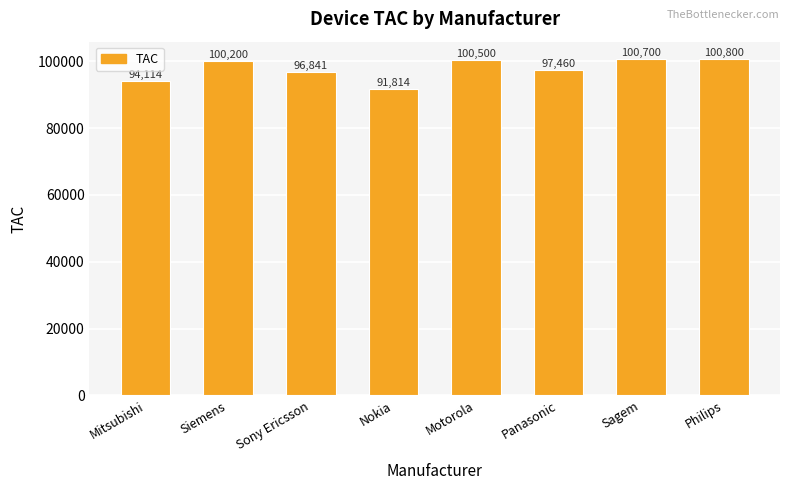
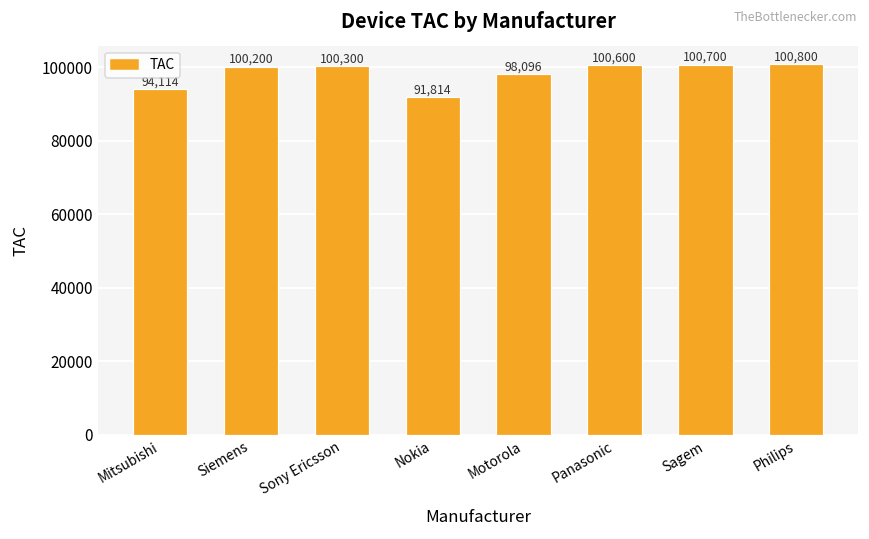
Sony Ericsson: 96,841 -> 100,300
Motorola: 100,500 -> 98,096
Panasonic: 97,460 -> 100,600
